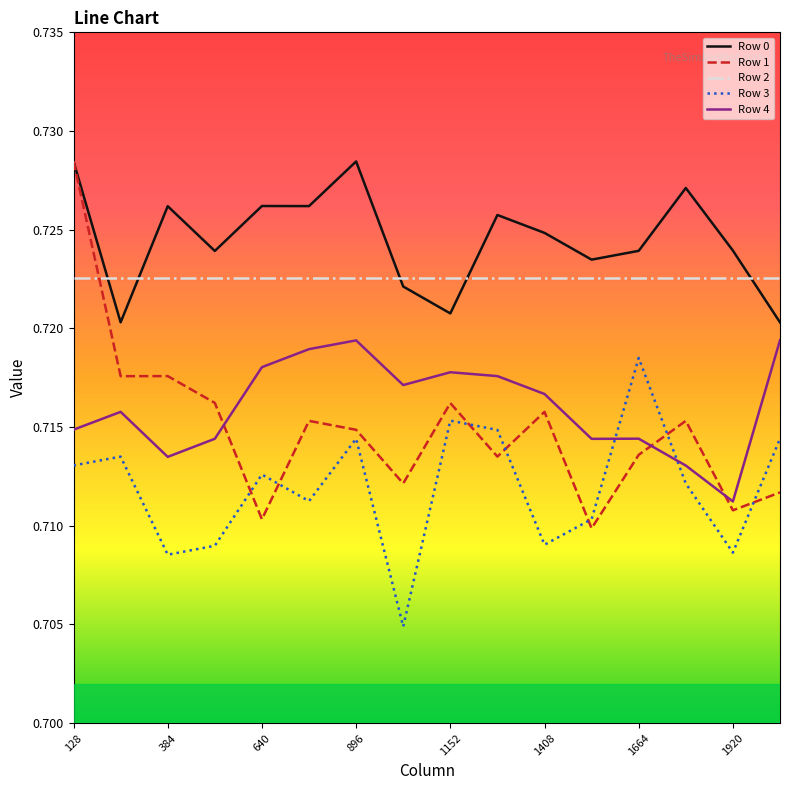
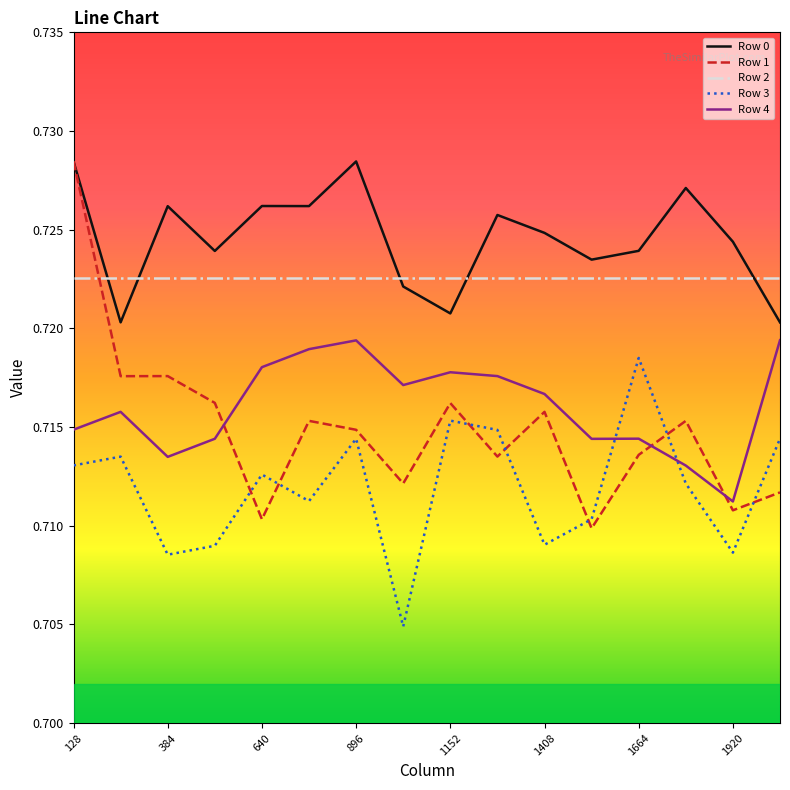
Row 0, 1920: 0.7239 -> 0.7244
